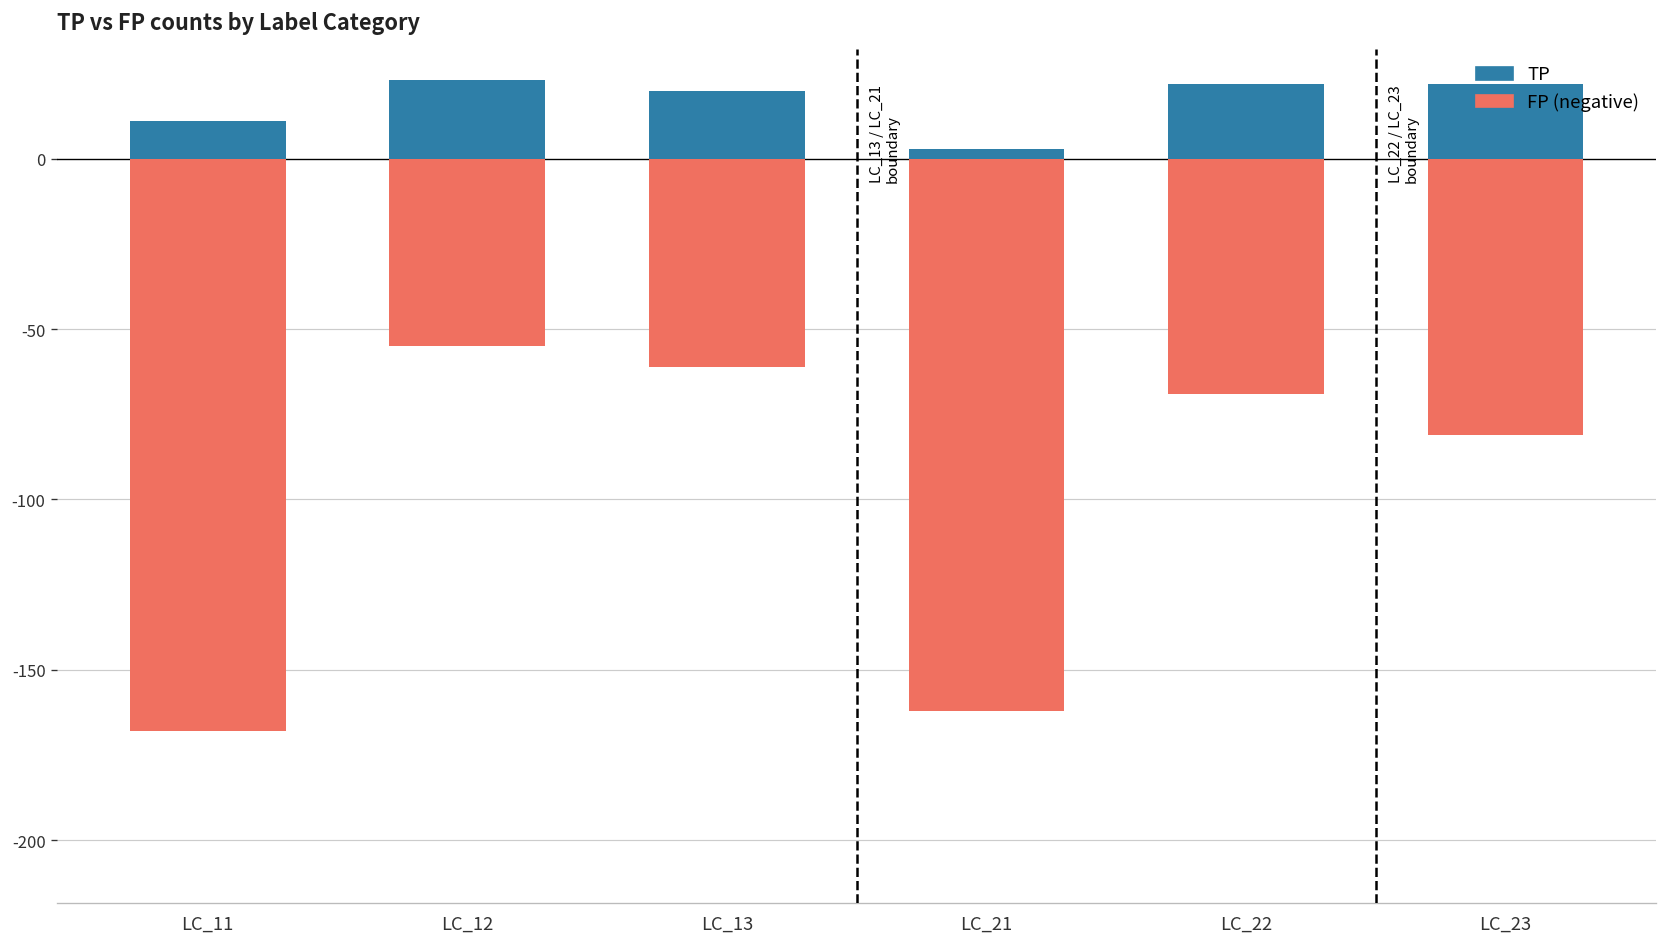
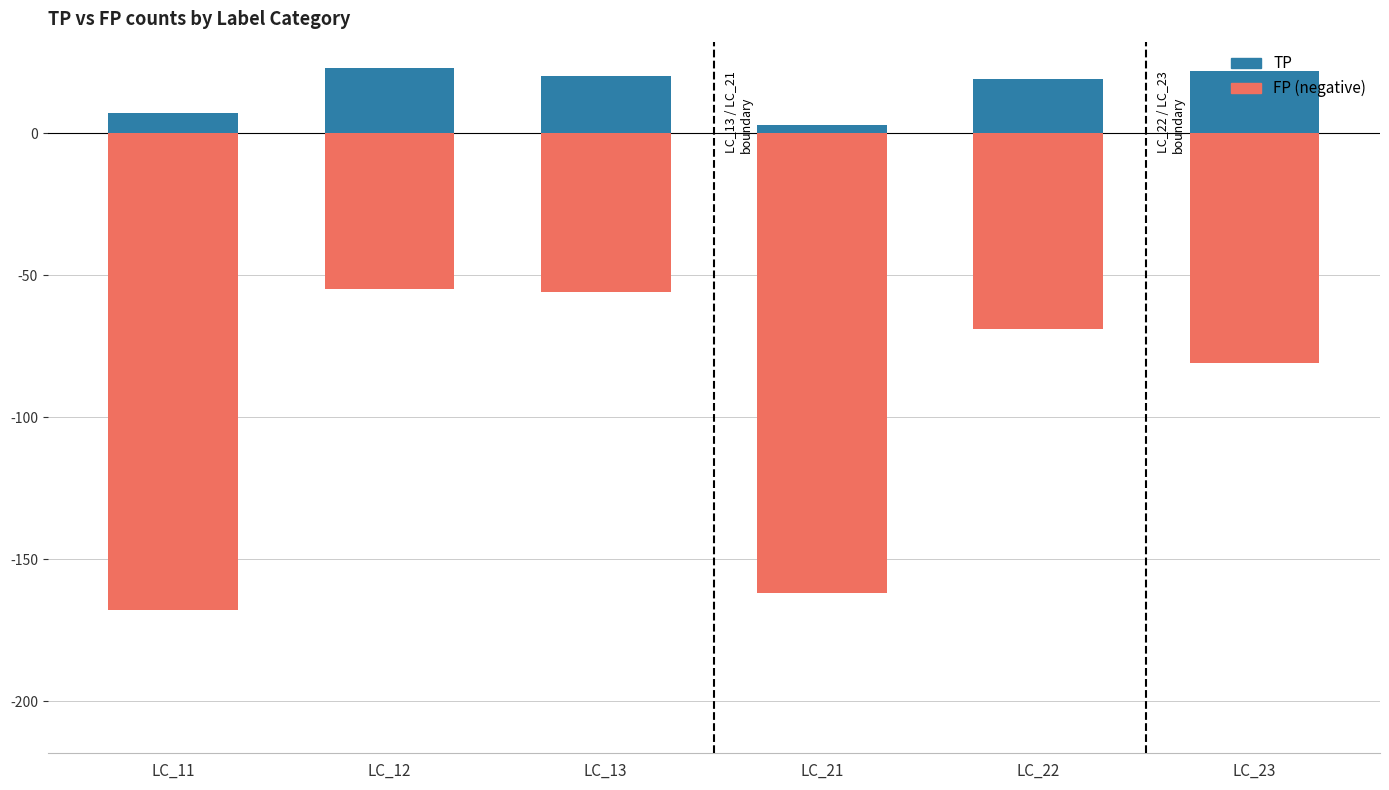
TP, LC_11: 11 -> 7
FP (negative), LC_13: -61 -> -56
TP, LC_22: 22 -> 19
